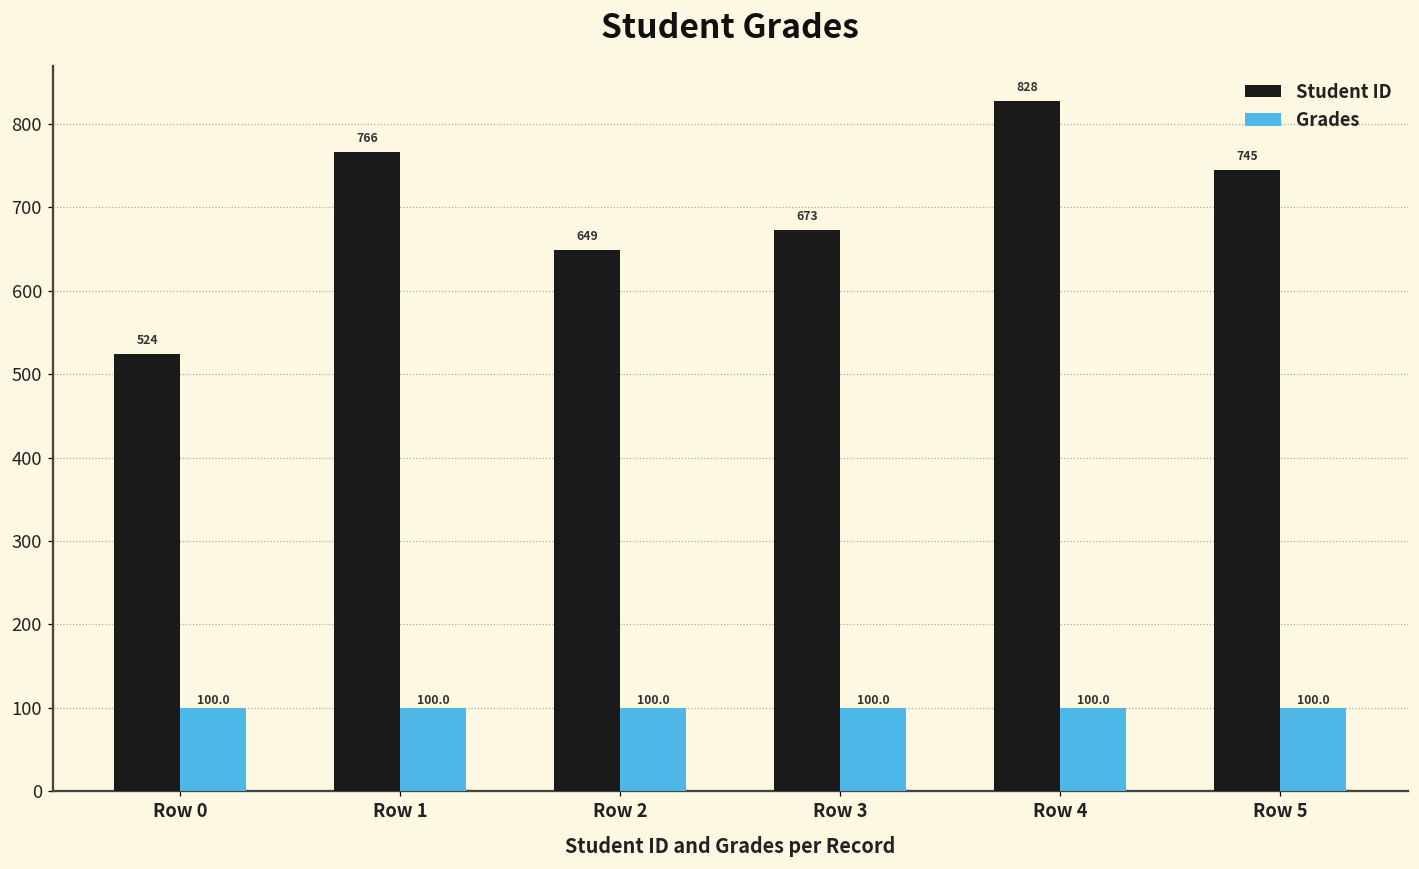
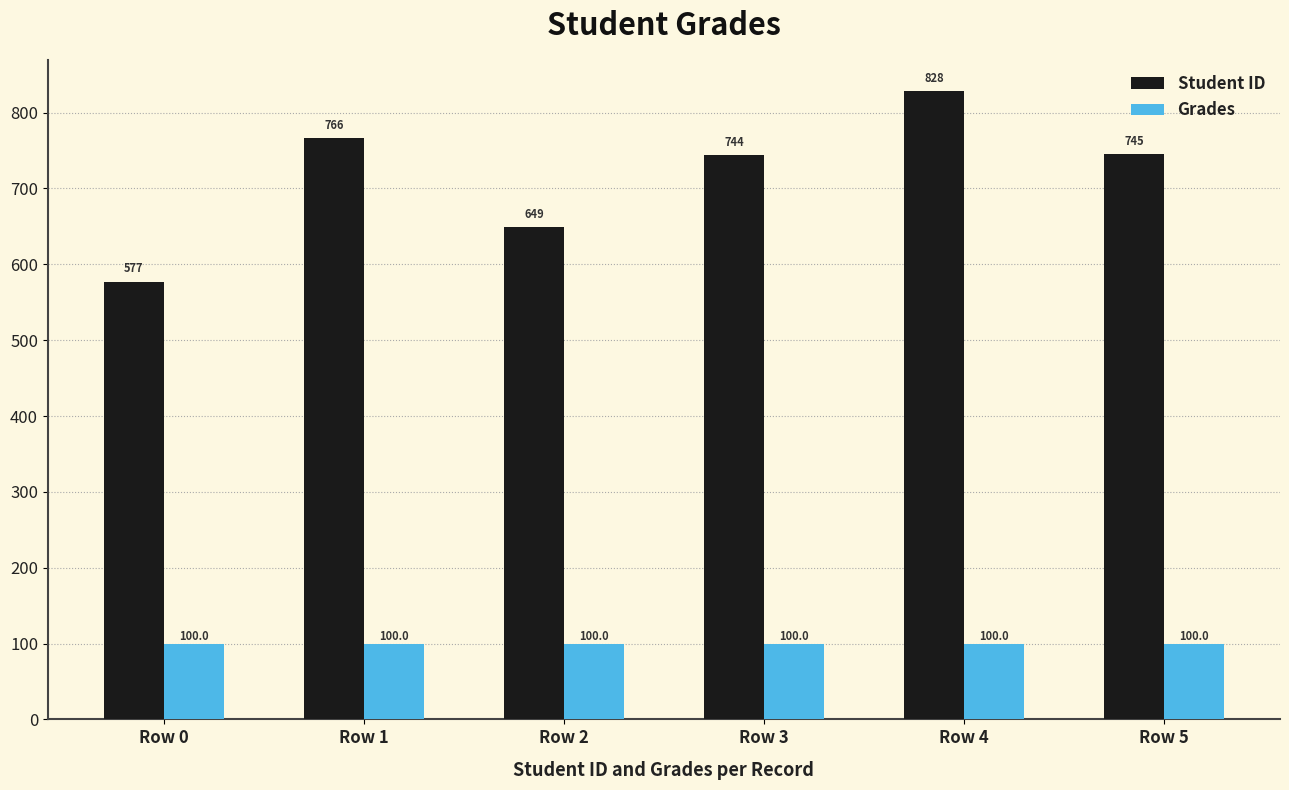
Student ID, Row 0: 524 -> 577
Student ID, Row 3: 673 -> 744
